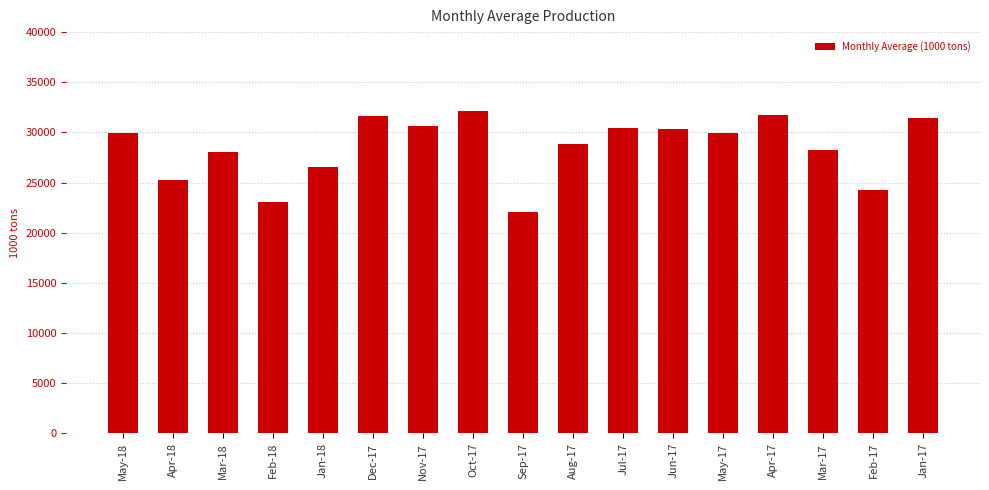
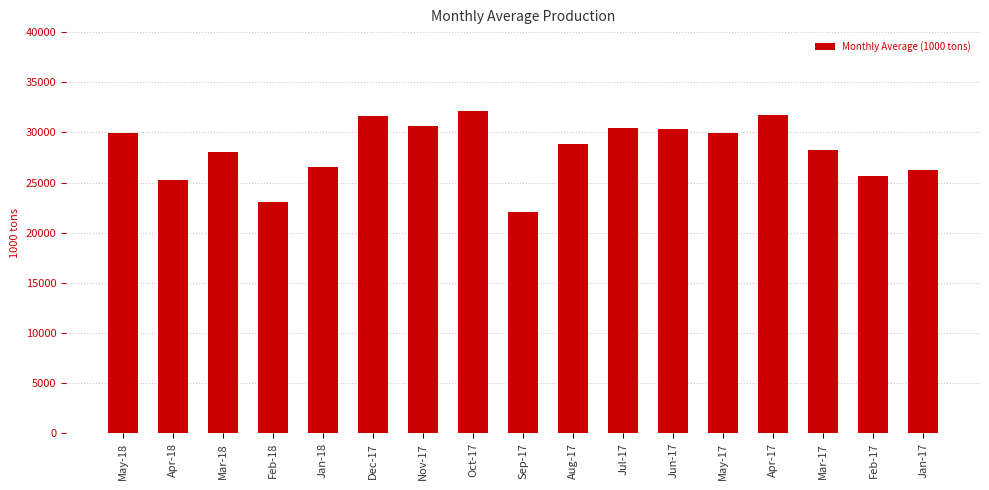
Feb-17: 24300 -> 25600
Jan-17: 31500 -> 26200
